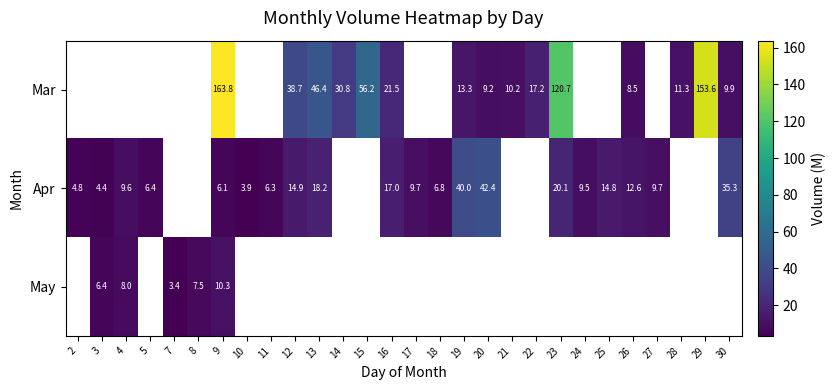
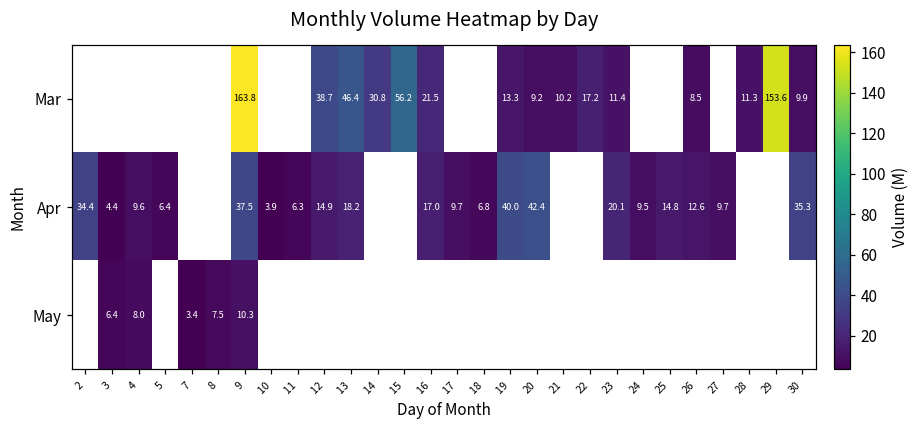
Mar, 23: 120.7 -> 11.4
Apr, 2: 4.8 -> 34.4
Apr, 9: 6.1 -> 37.5
